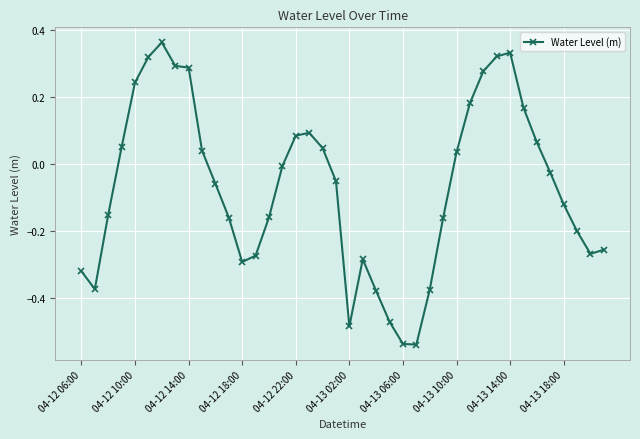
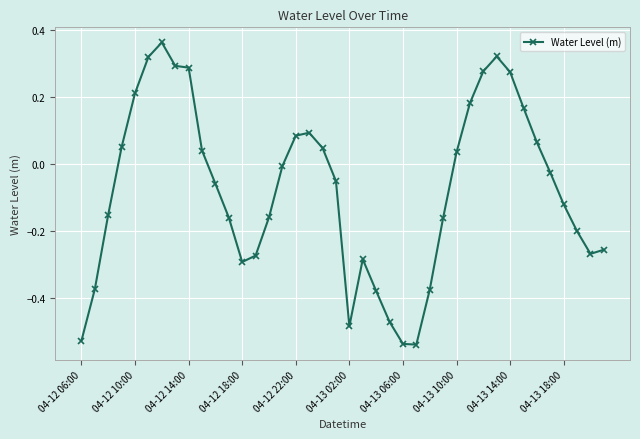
04-12 06:00: -0.32 -> -0.53
04-12 10:00: 0.24 -> 0.21
04-13 14:00: 0.33 -> 0.27
